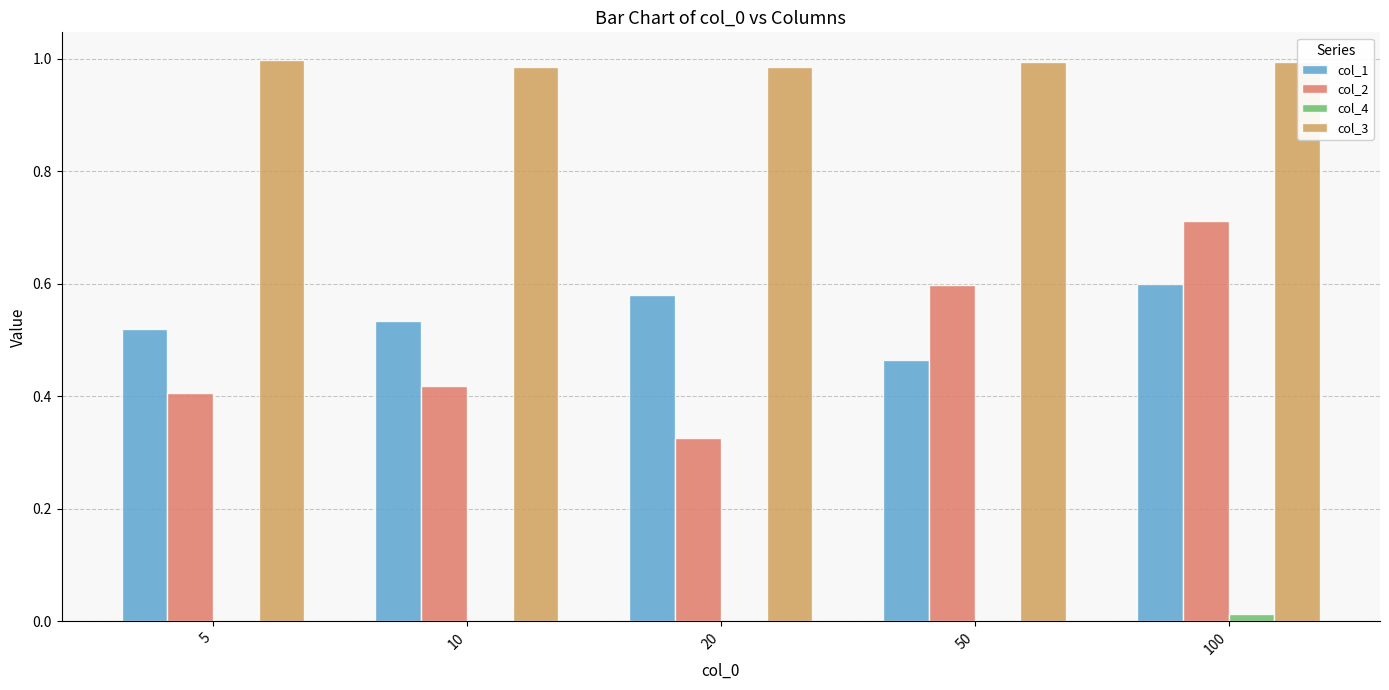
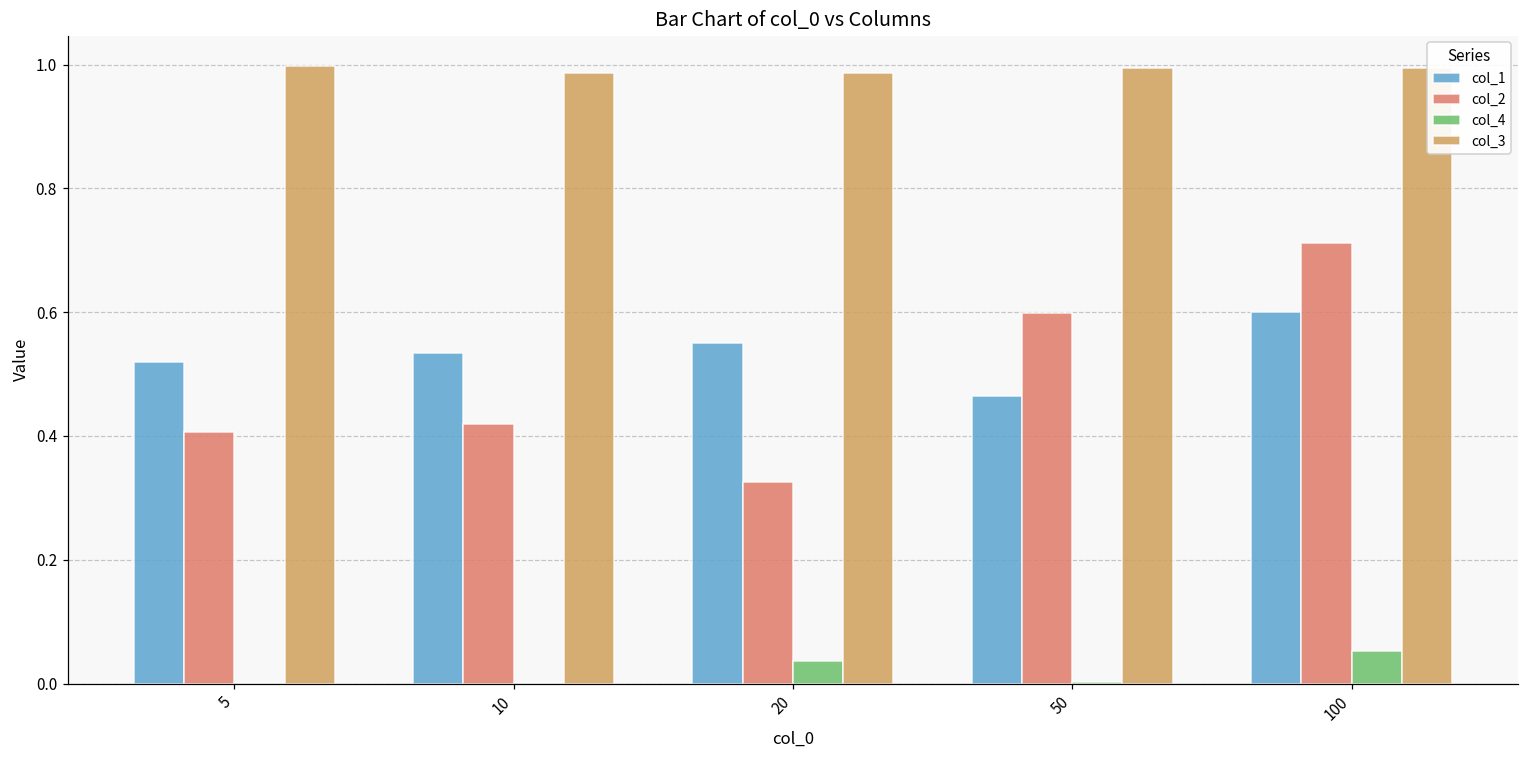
col_1, 20: 0.58 -> 0.55
col_4, 20: 0.00 -> 0.04
col_4, 100: 0.01 -> 0.05
